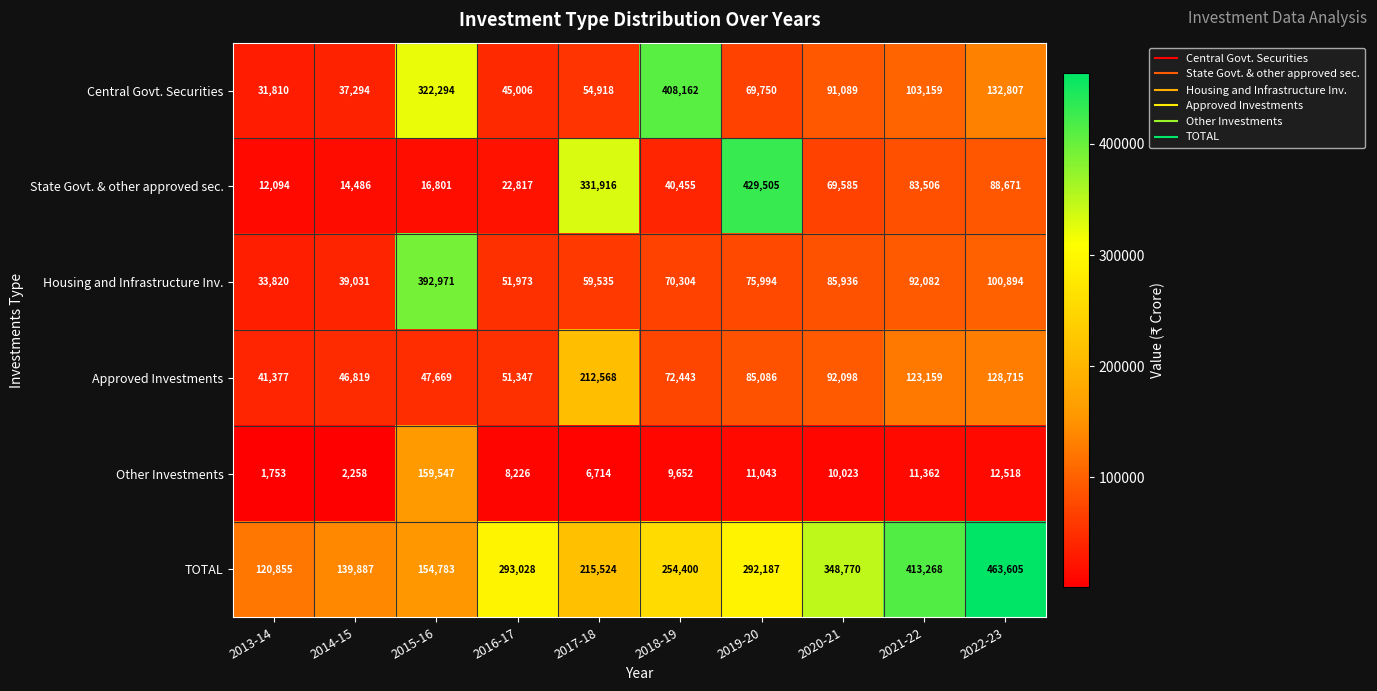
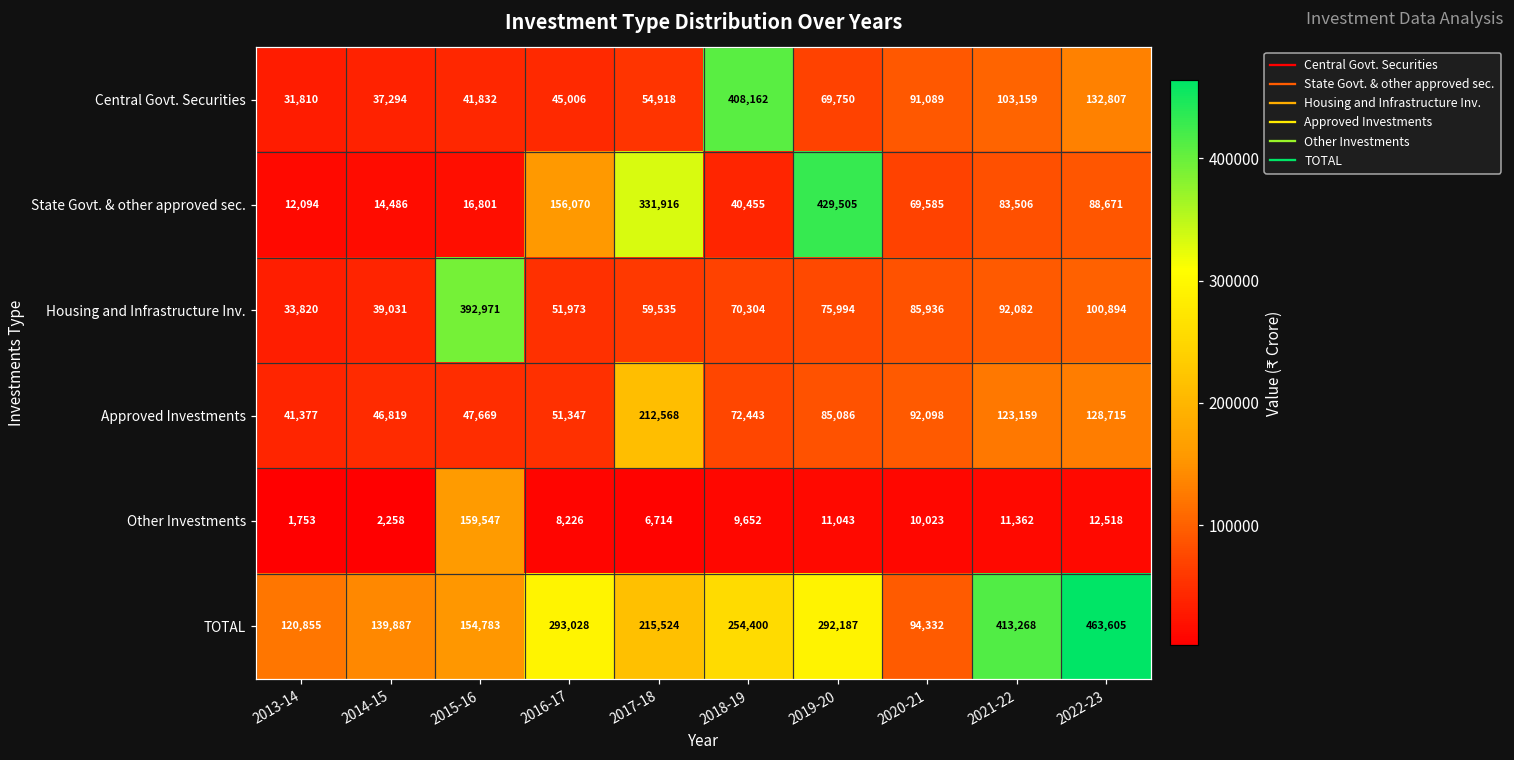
Central Govt. Securities, 2015-16: 322,294 -> 41,832
State Govt. & other approved sec., 2016-17: 22,817 -> 156,070
TOTAL, 2020-21: 348,770 -> 94,332
